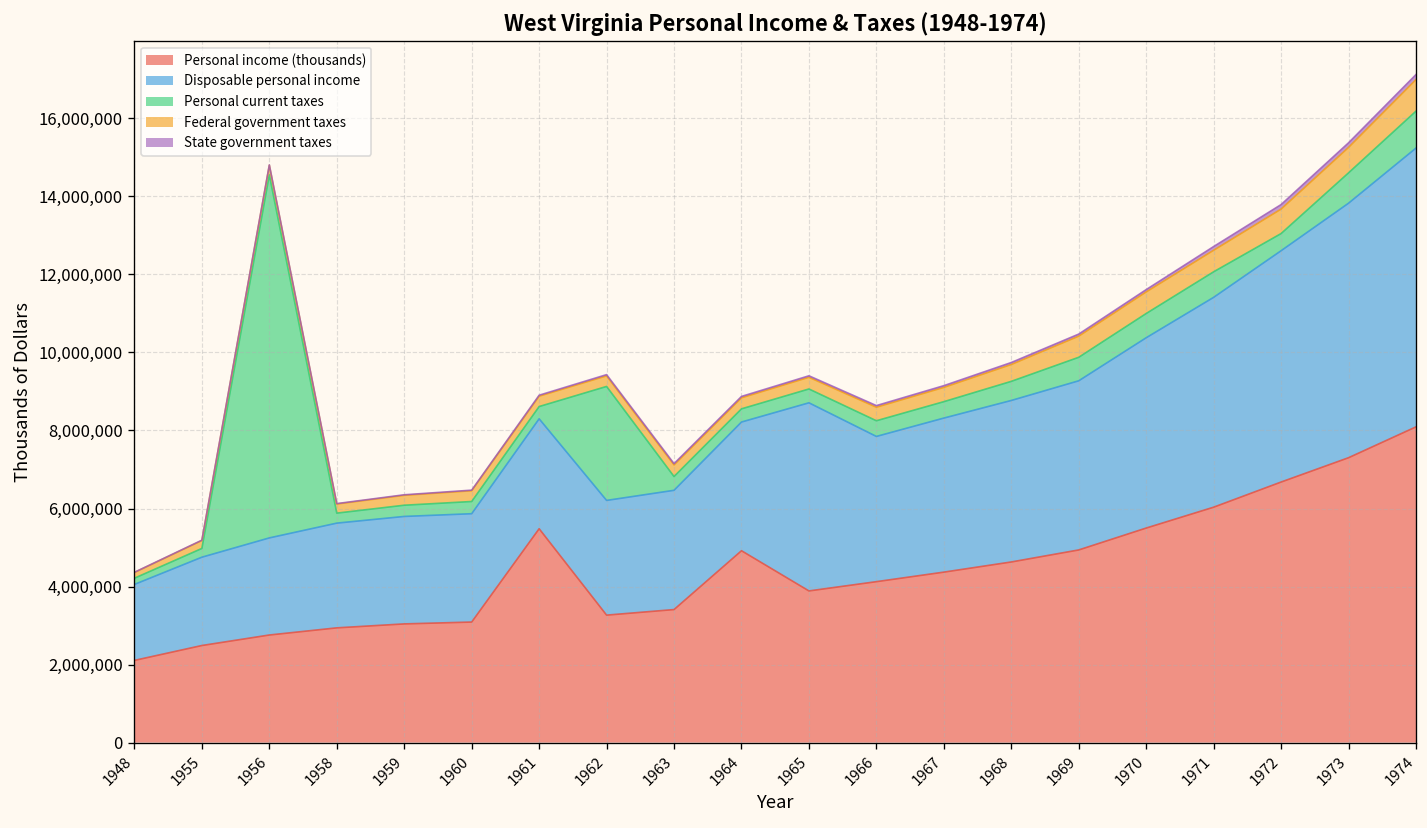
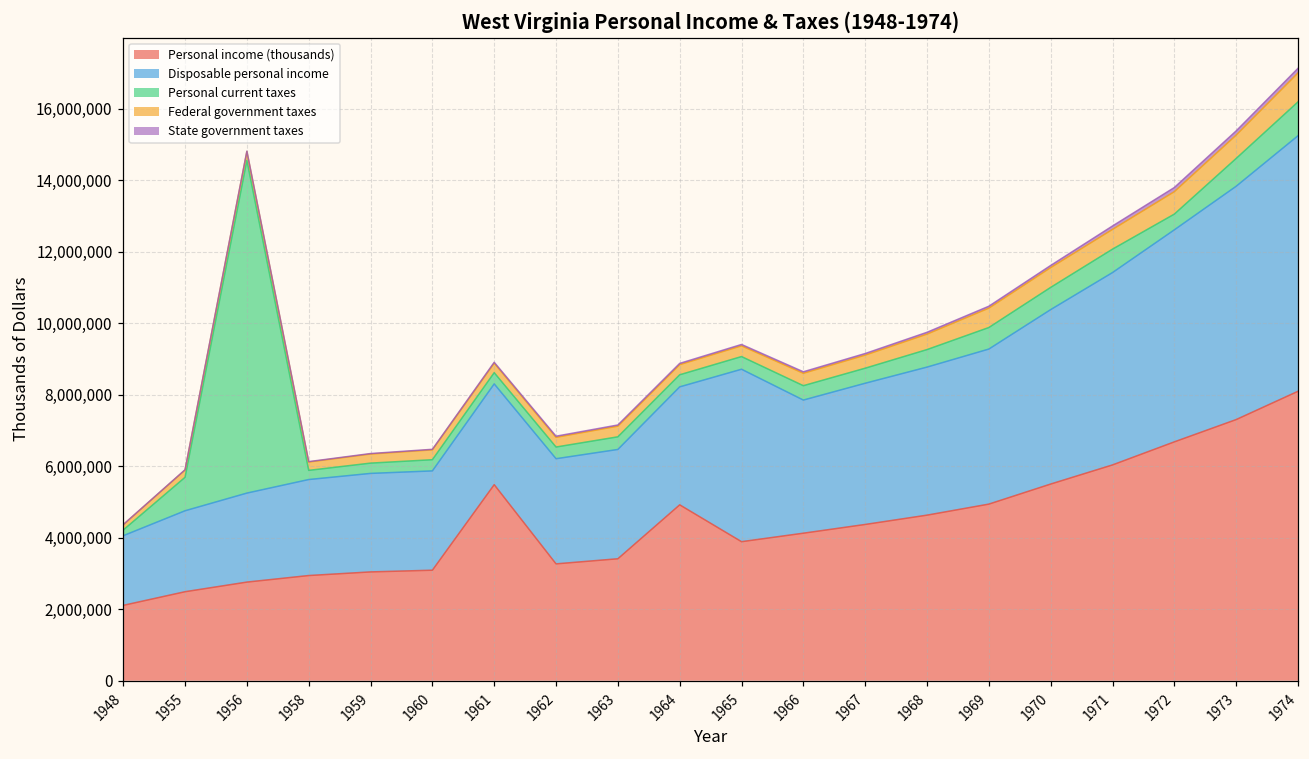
Personal current taxes, 1955: 200,000 -> 900,000
Personal current taxes, 1962: 2,900,000 -> 300,000
